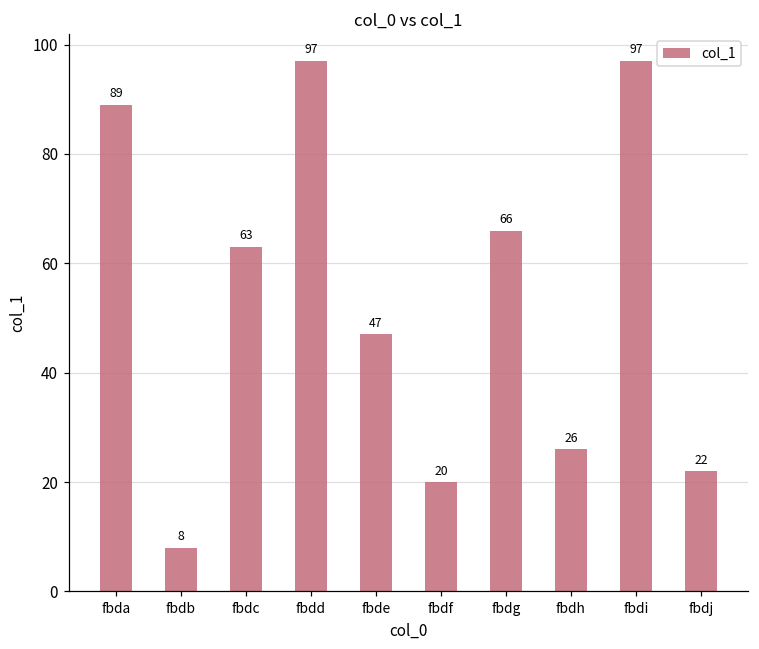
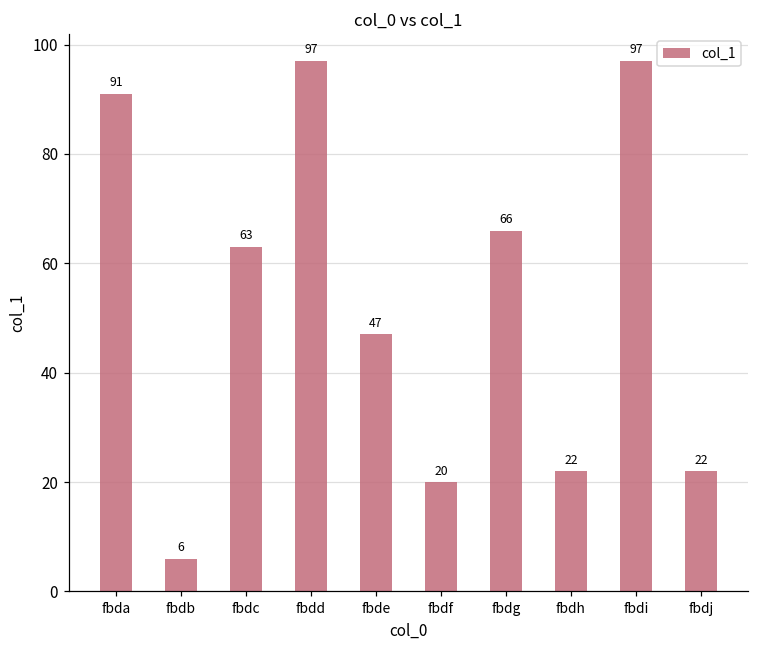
fbda: 89 -> 91
fbdb: 8 -> 6
fbdh: 26 -> 22
